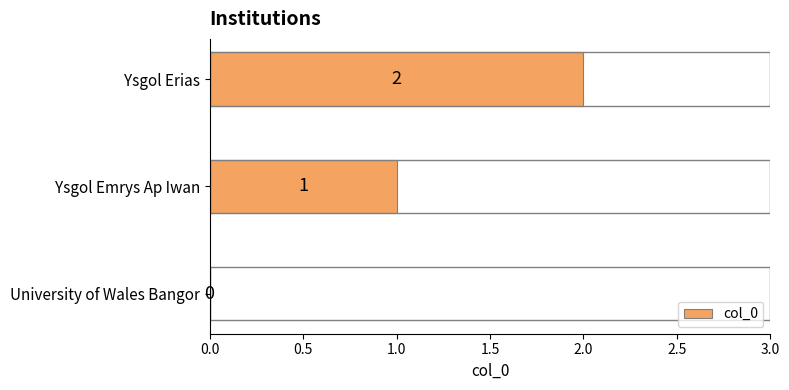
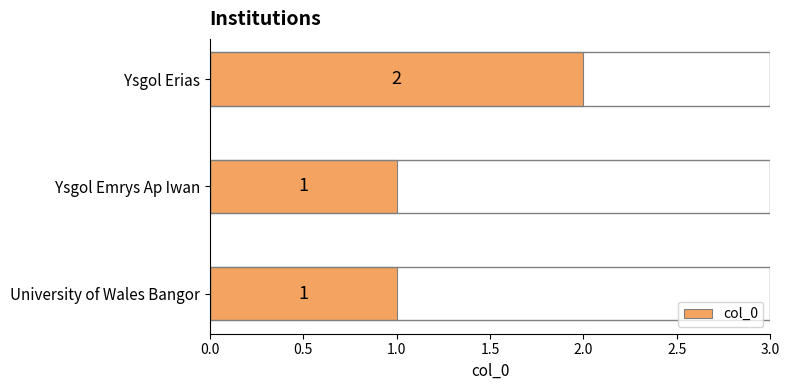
University of Wales Bangor: 0 -> 1
